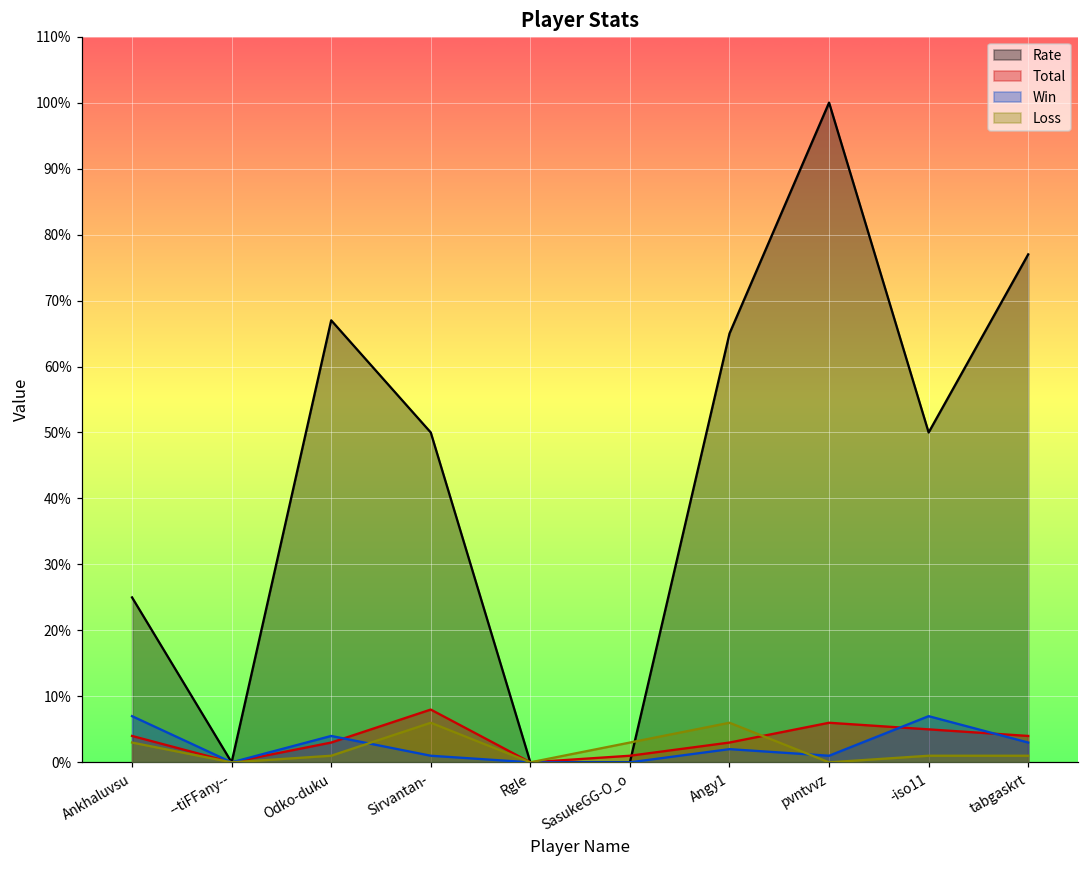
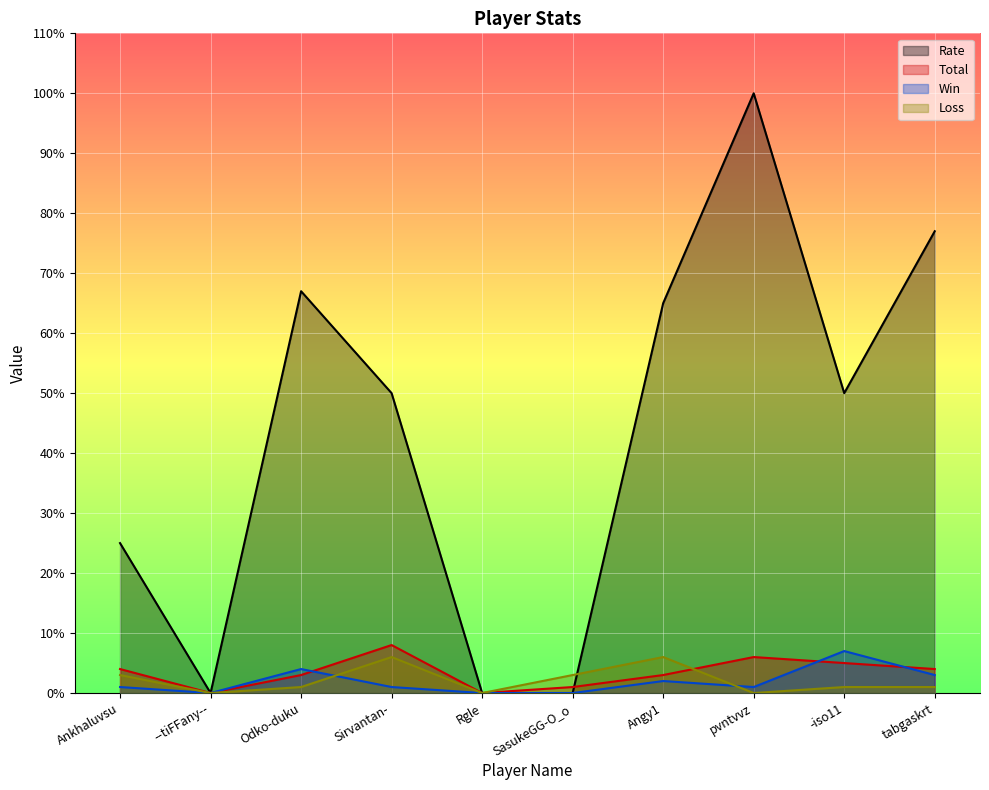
Win, Ankhaluvsu: 7% -> 1%
